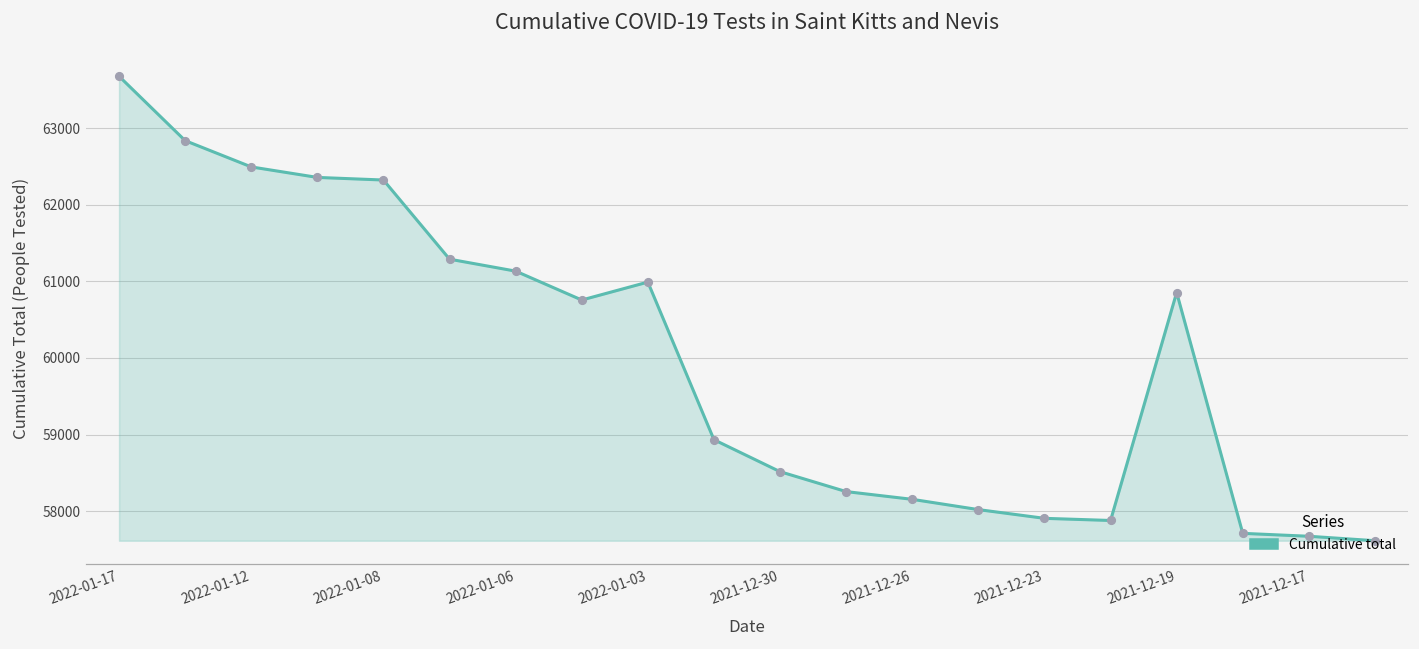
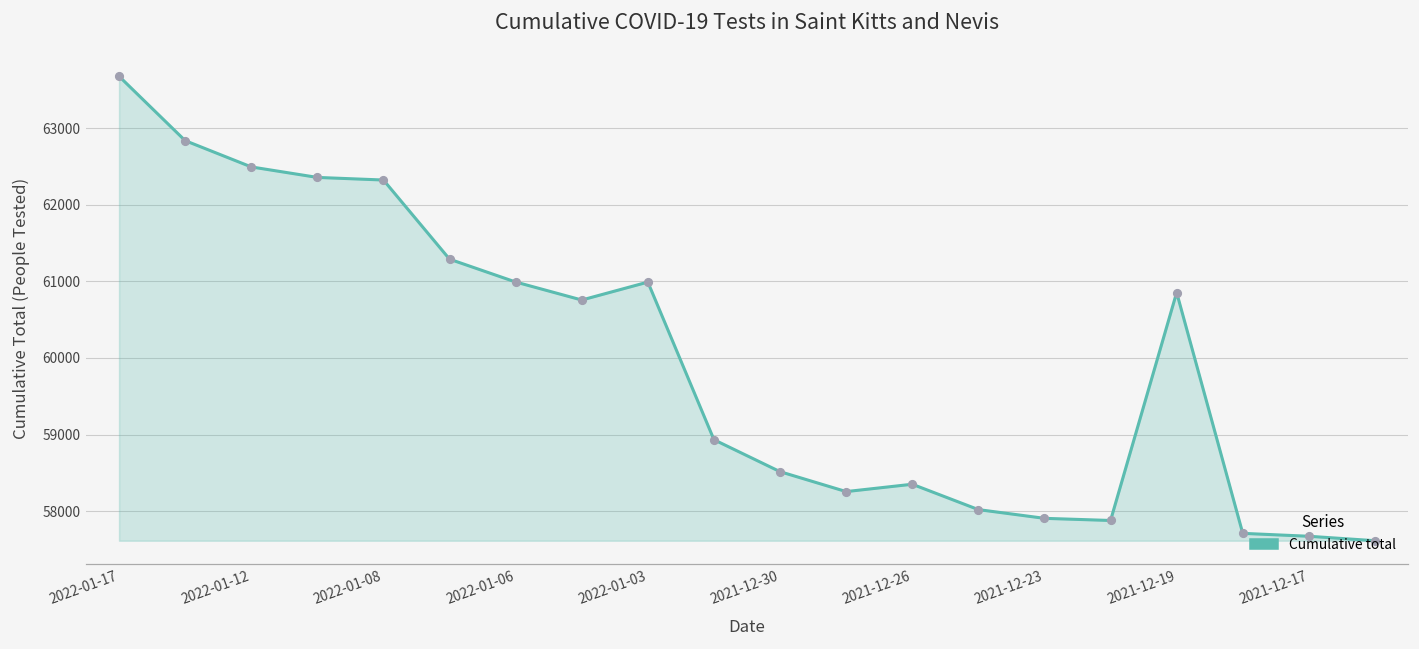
2022-01-06: 61100 -> 61000
2021-12-26: 58200 -> 58400
